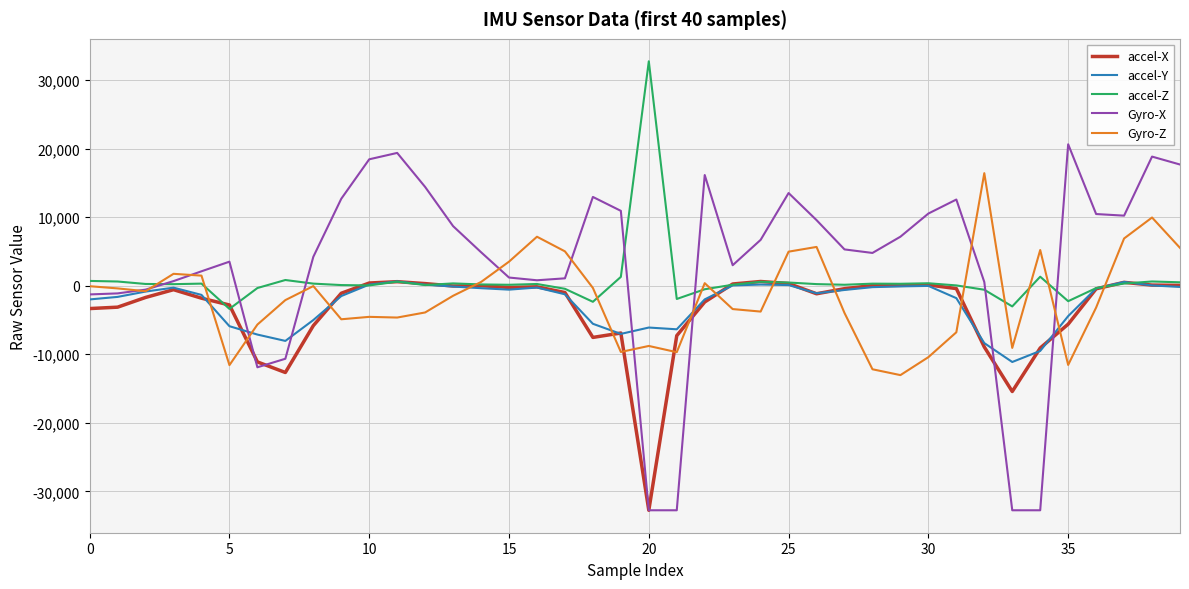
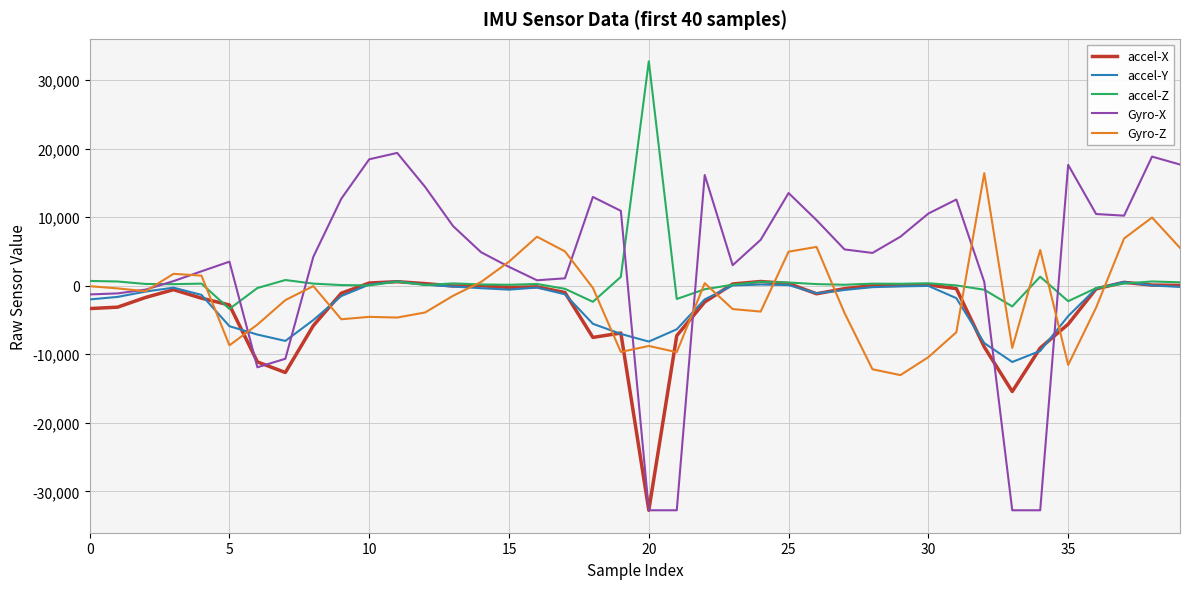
Gyro-Z, 5: -12,000 -> -9,000
Gyro-X, 15: 1,000 -> 3,000
accel-Y, 20: -6,000 -> -8,000
Gyro-X, 35: 21,000 -> 18,000
